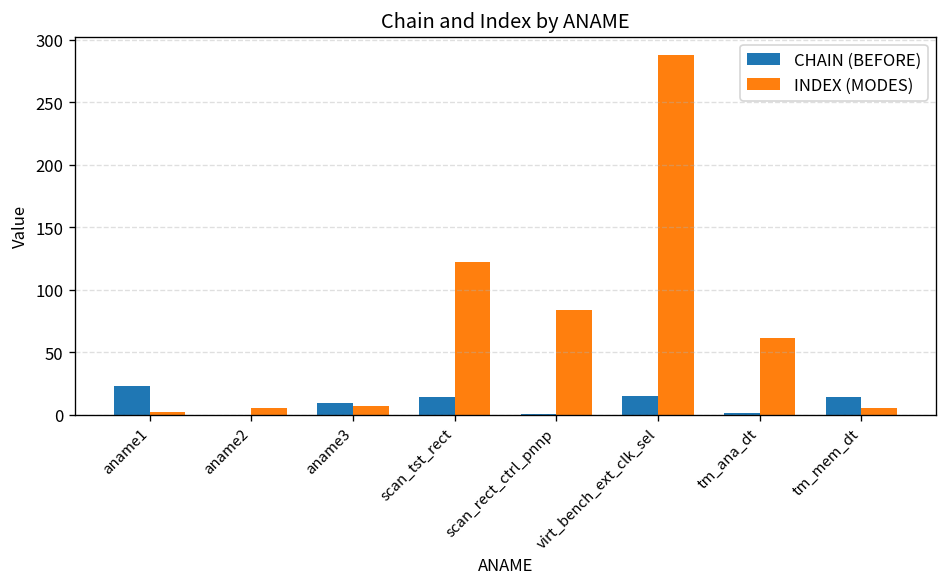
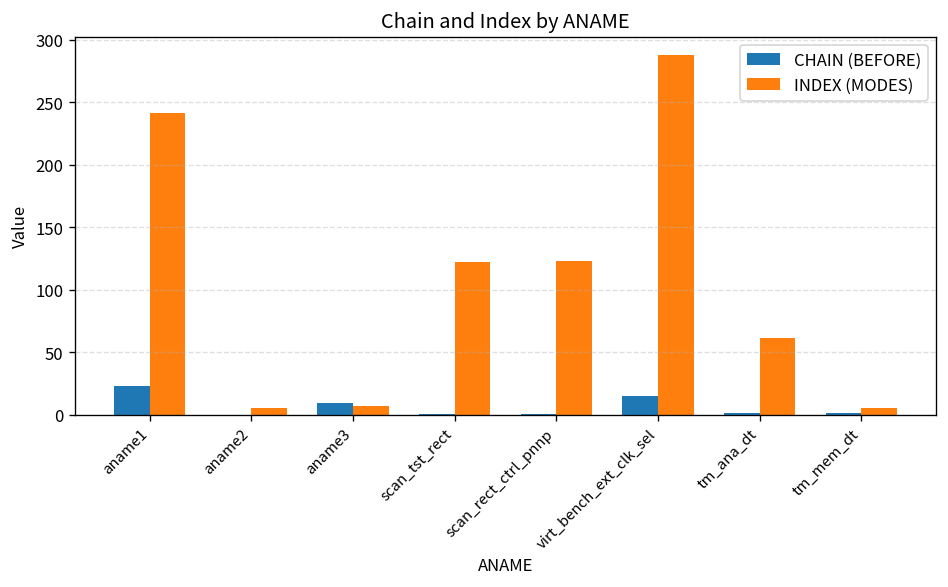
INDEX (MODES), aname1: 2 -> 241
CHAIN (BEFORE), scan_tst_rect: 14 -> 0
INDEX (MODES), scan_rect_ctrl_pnnp: 84 -> 123
CHAIN (BEFORE), tm_mem_dt: 14 -> 1
